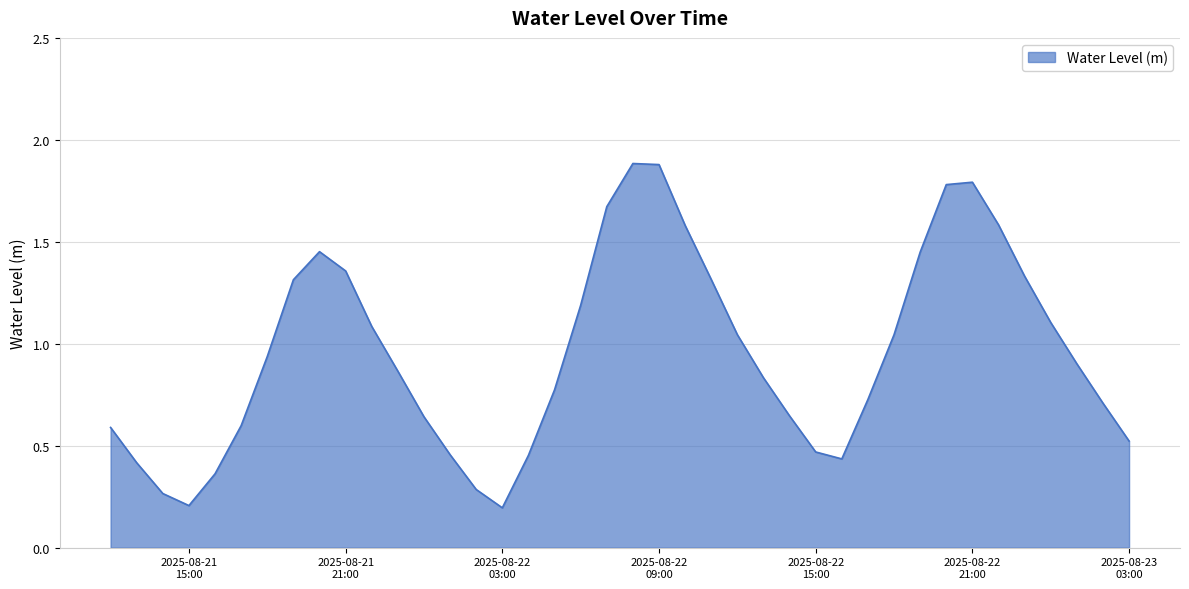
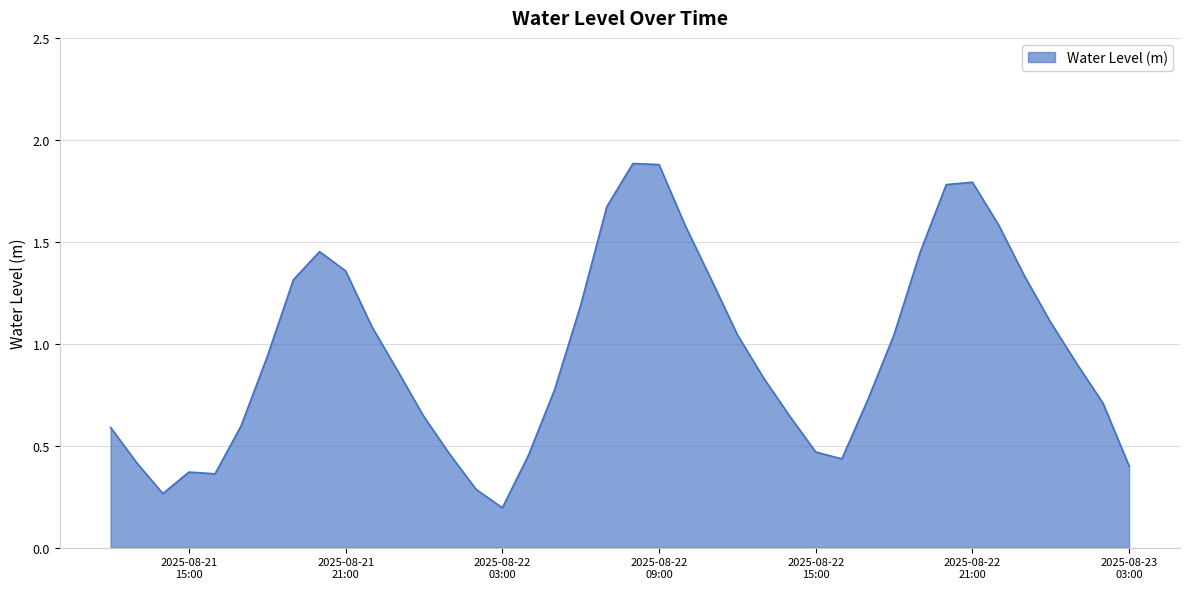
2025-08-21 15:00: 0.21 -> 0.37
2025-08-23 03:00: 0.52 -> 0.40
